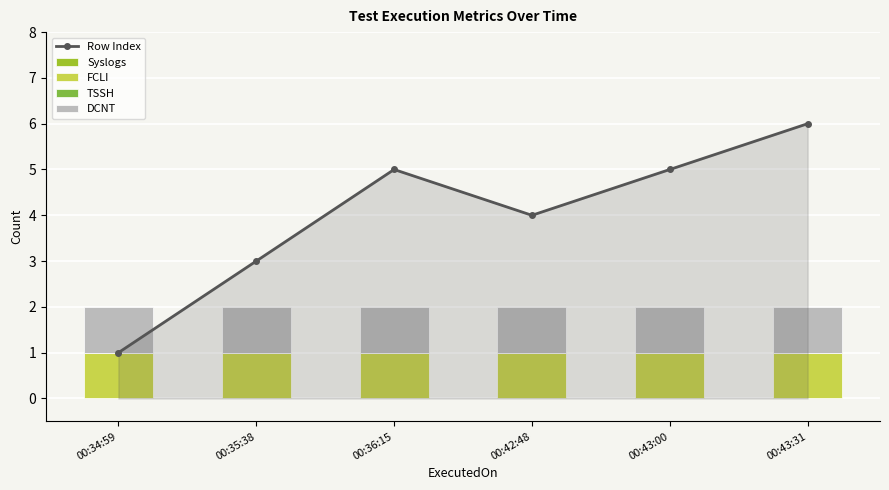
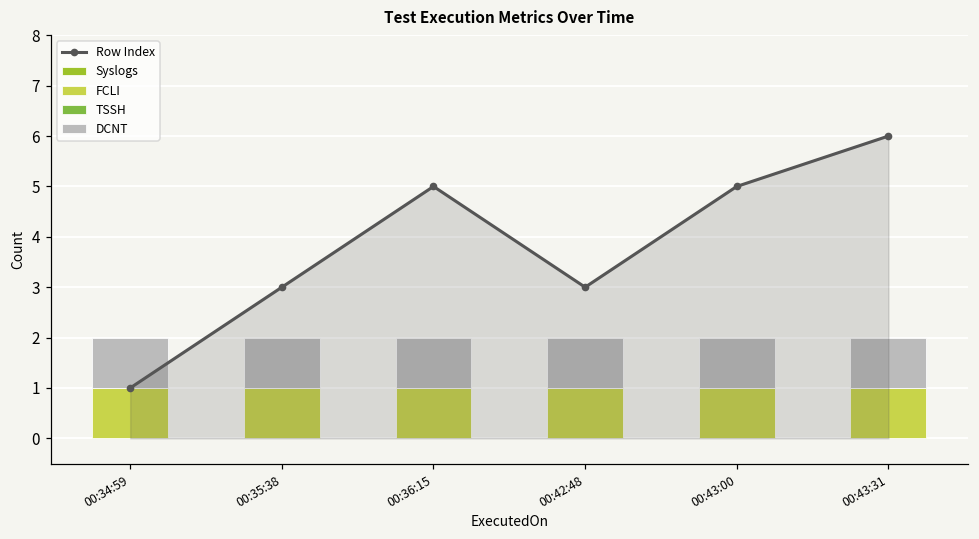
Row Index, 00:42:48: 4 -> 3
